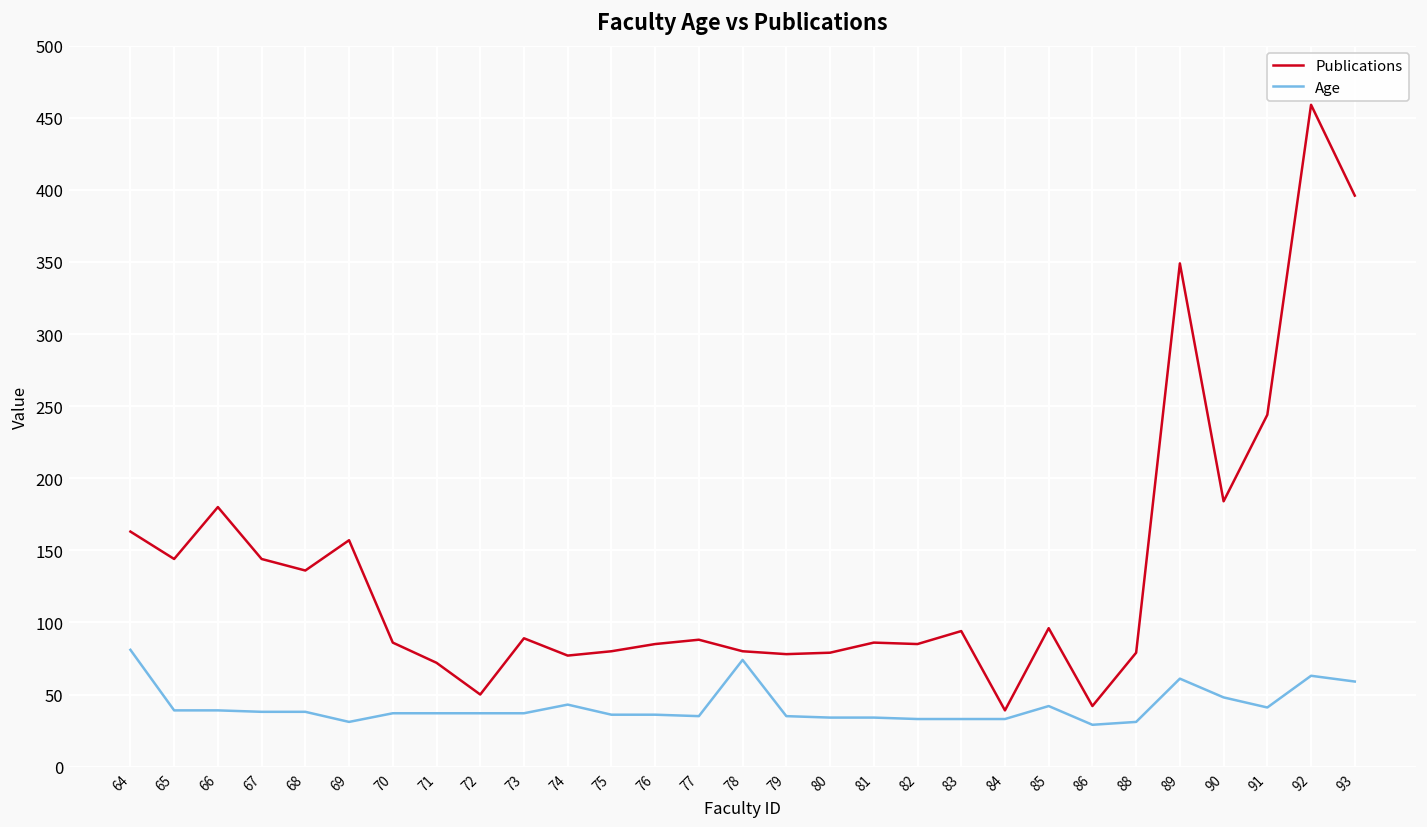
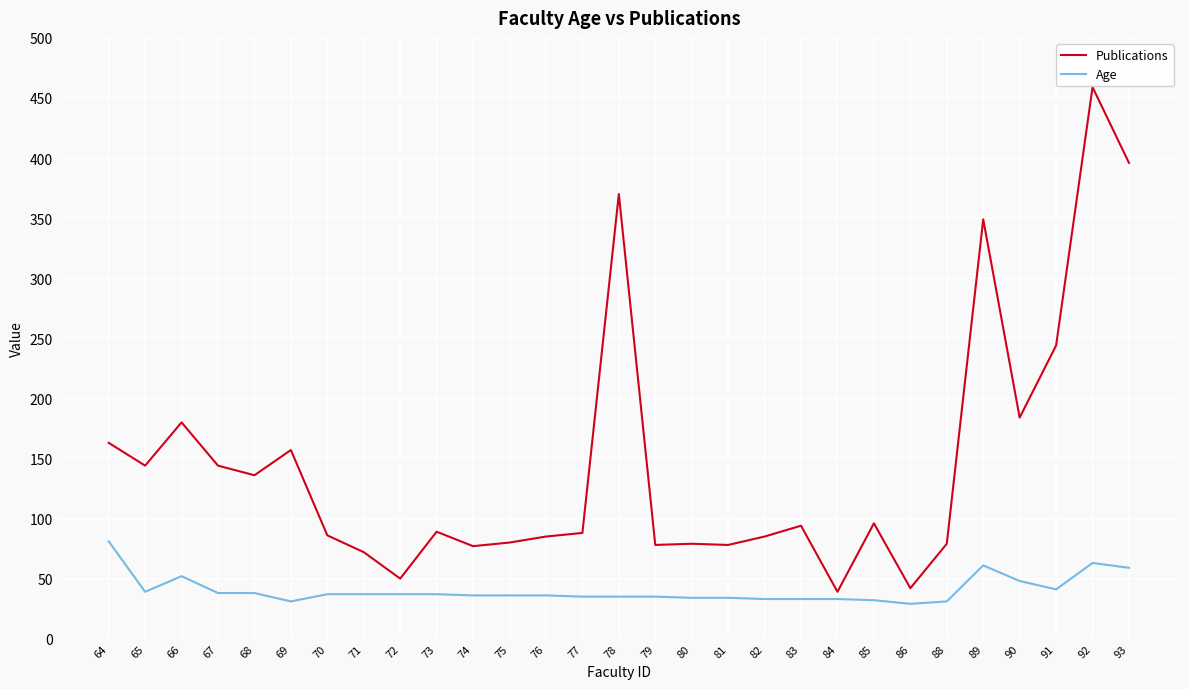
Age, 66: 39 -> 52
Age, 74: 43 -> 36
Publications, 78: 80 -> 370
Age, 78: 74 -> 35
Publications, 81: 86 -> 78
Age, 85: 42 -> 32
